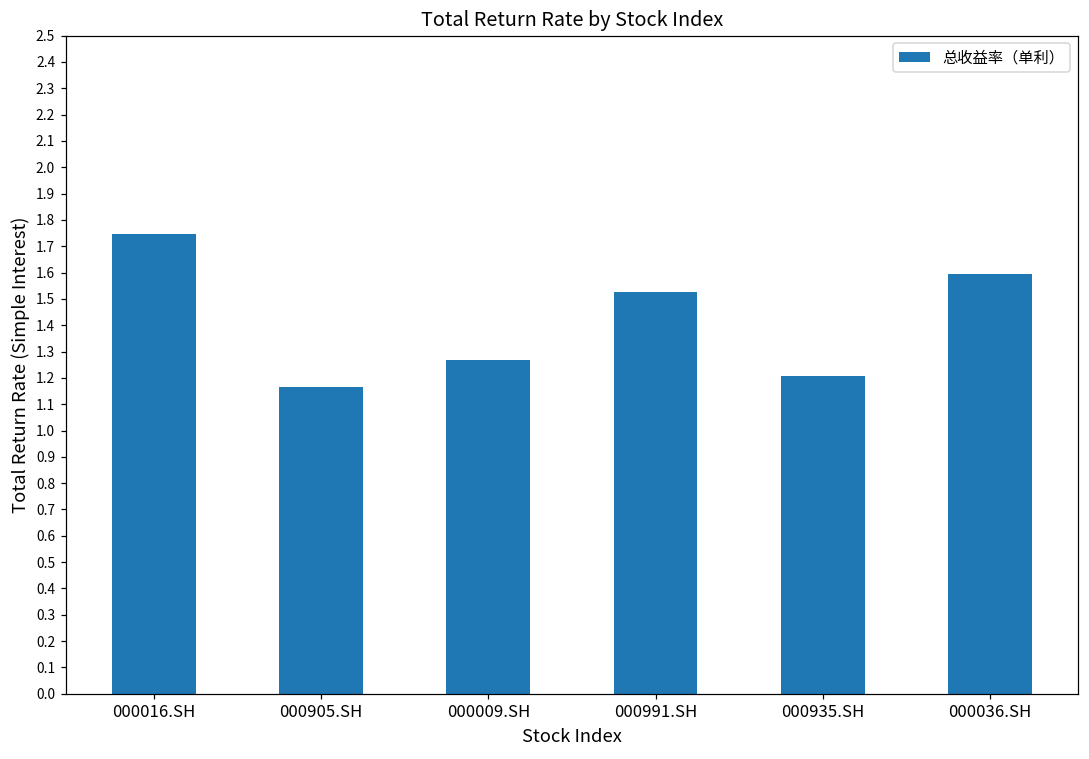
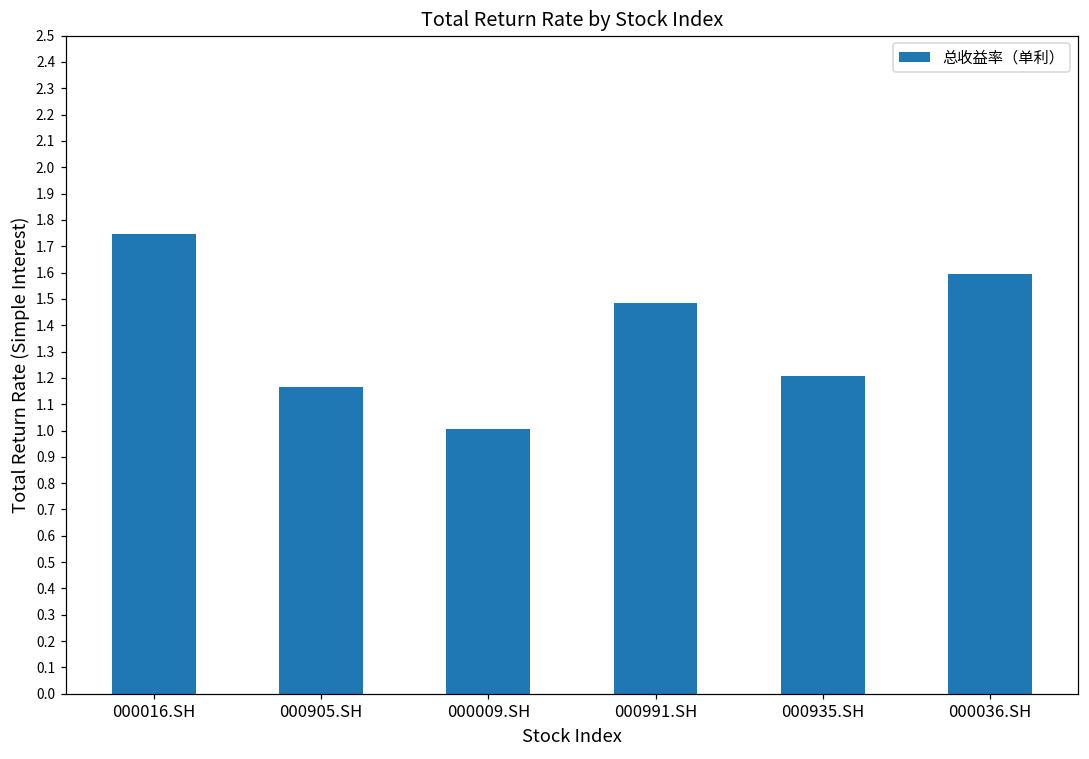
000009.SH: 1.27 -> 1.00
000991.SH: 1.53 -> 1.49
